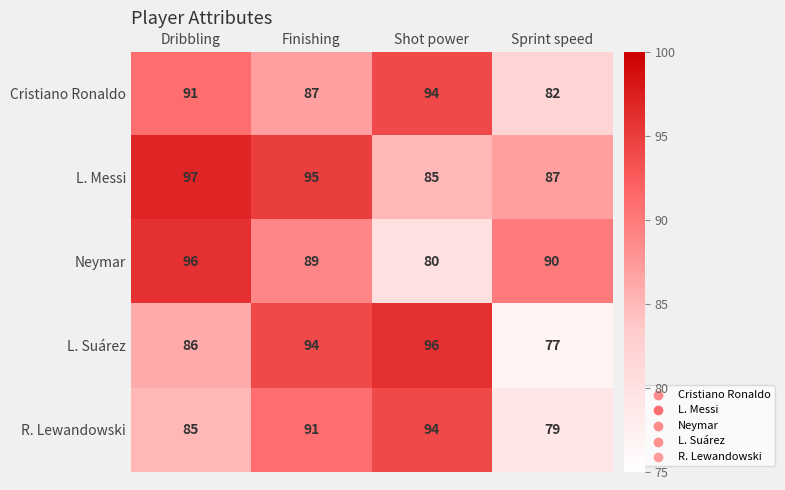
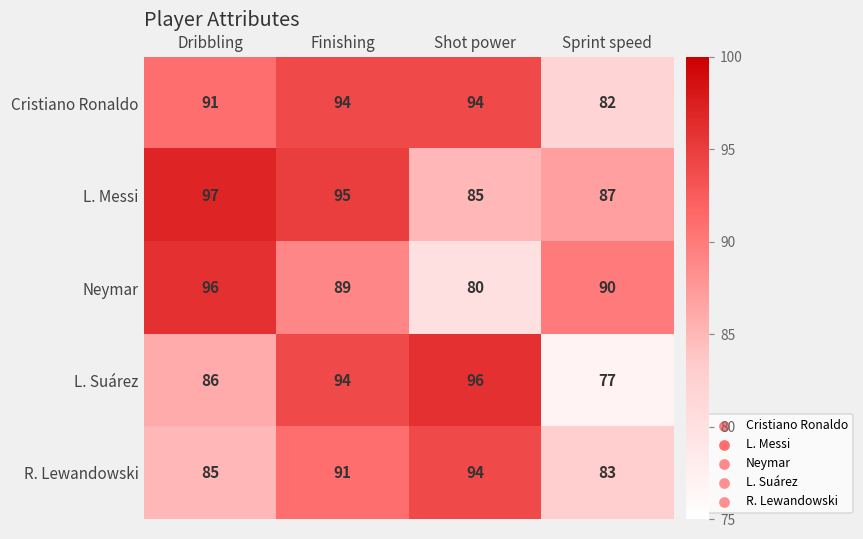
Cristiano Ronaldo, Finishing: 87 -> 94
R. Lewandowski, Sprint speed: 79 -> 83
